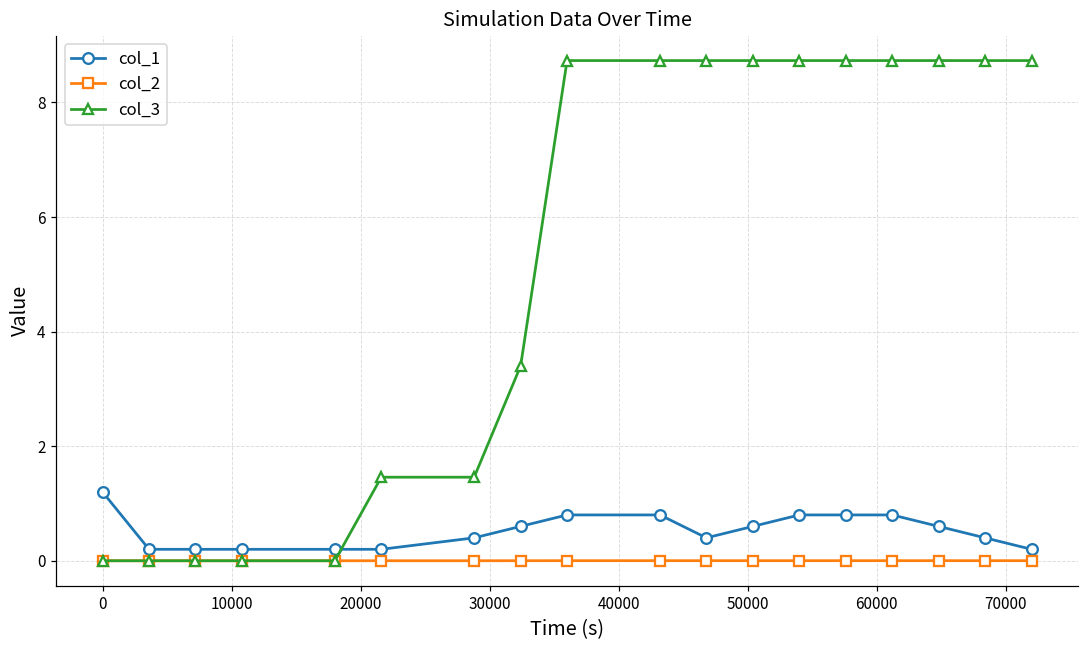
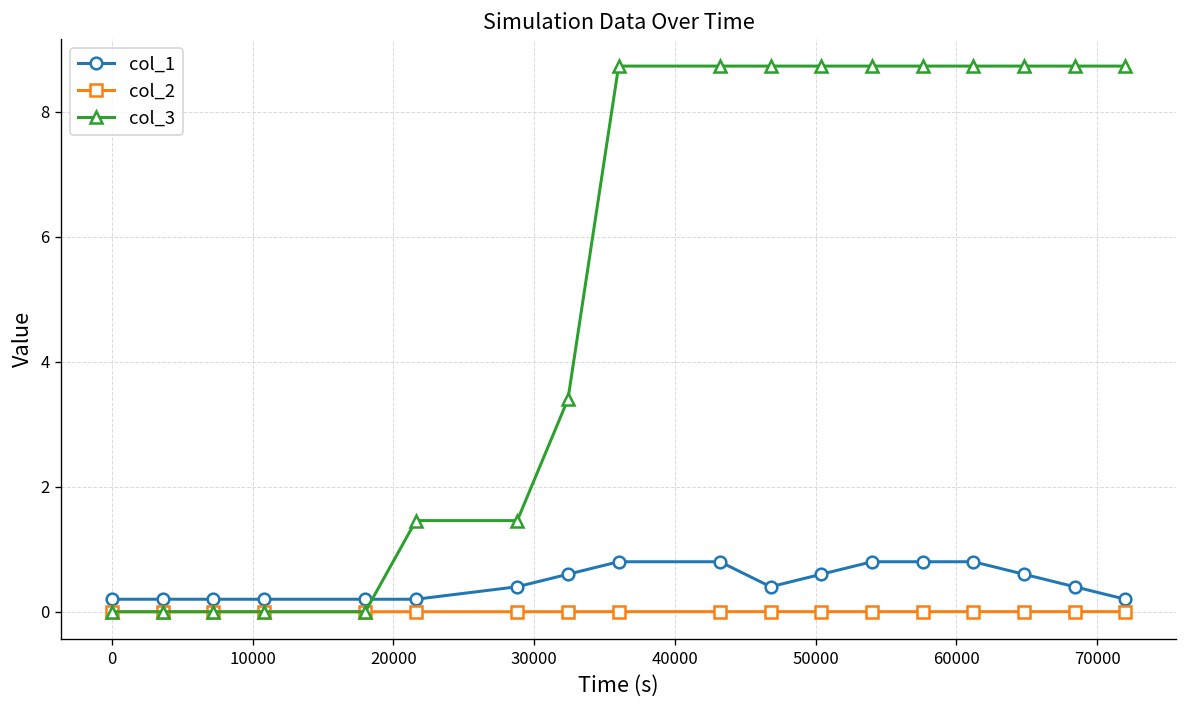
col_1, 0: 1.2 -> 0.2
